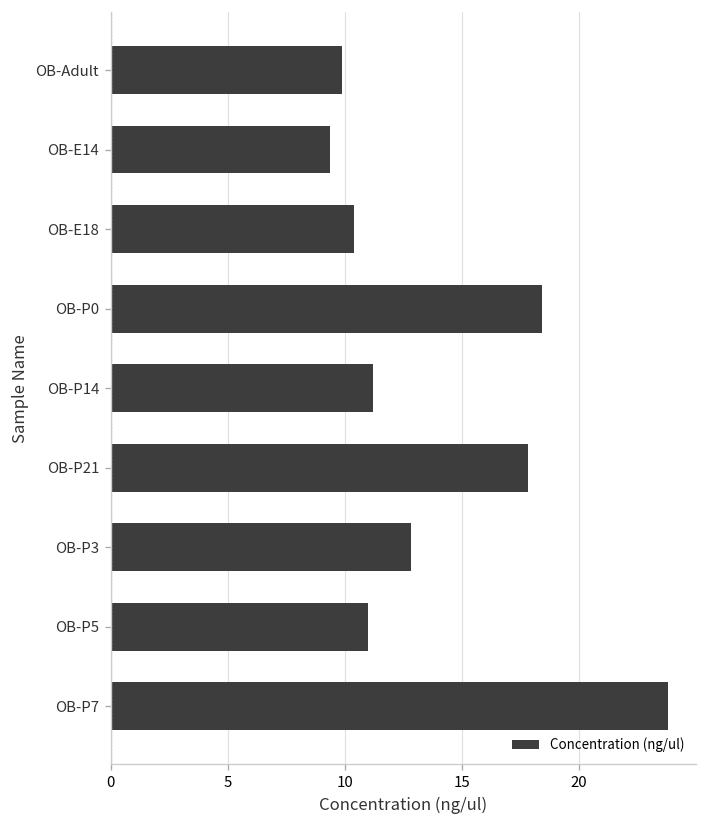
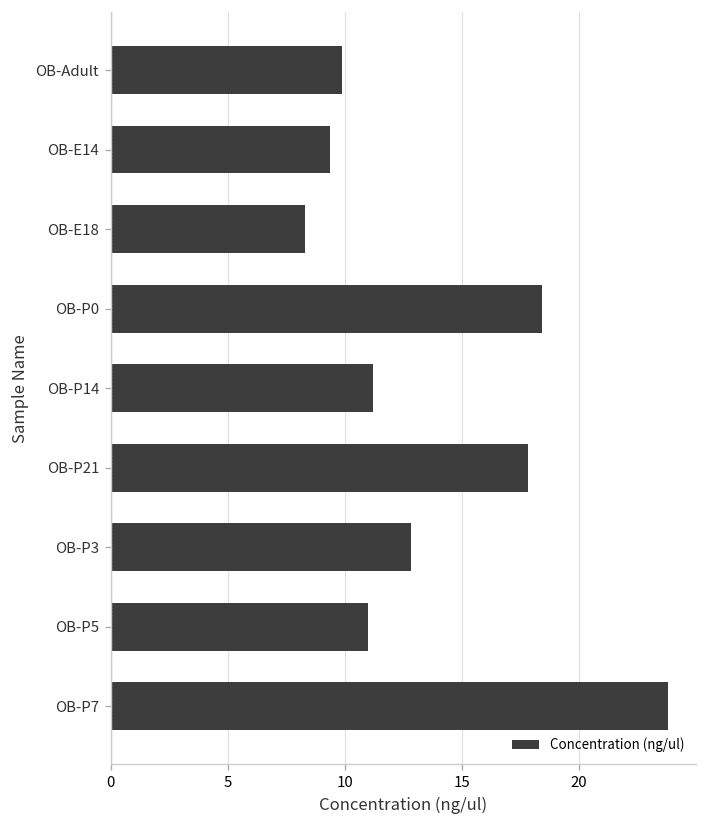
OB-E18: 10.4 -> 8.3
